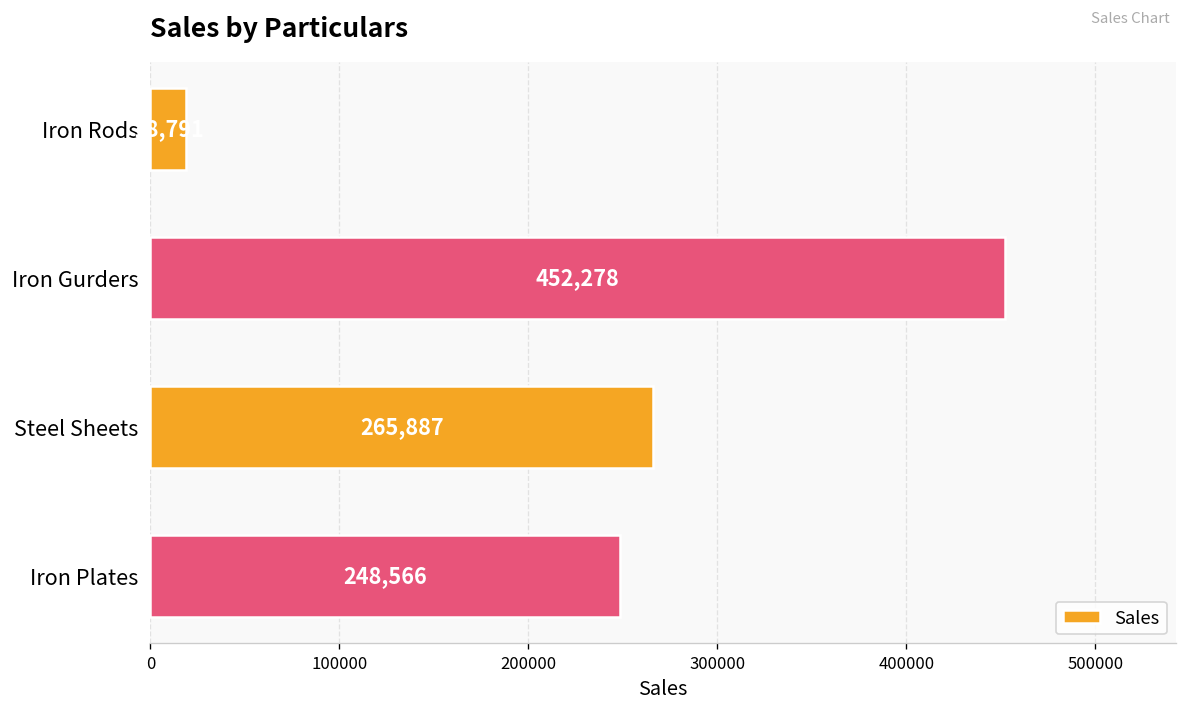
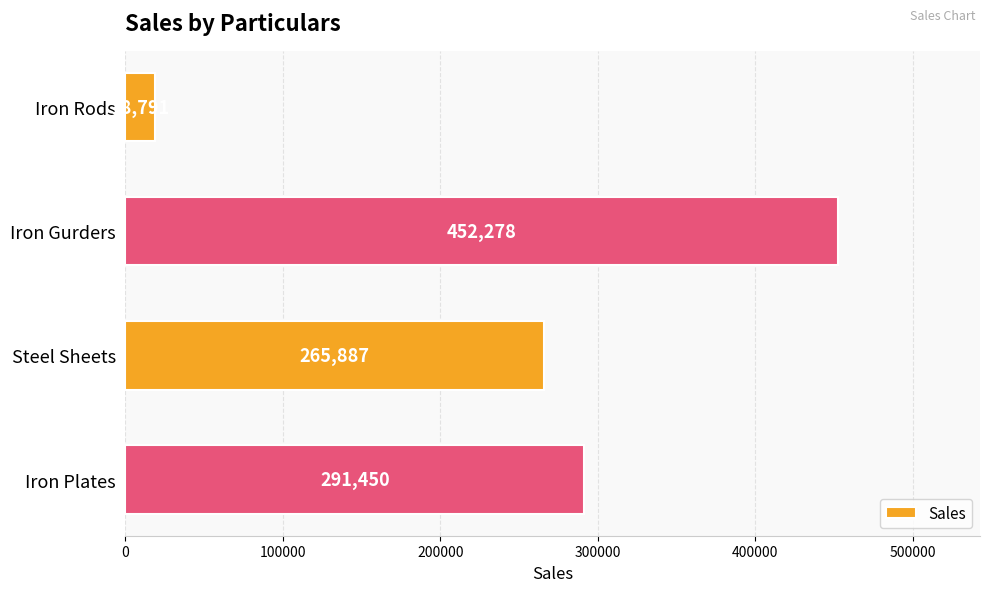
Iron Plates: 248,566 -> 291,450
